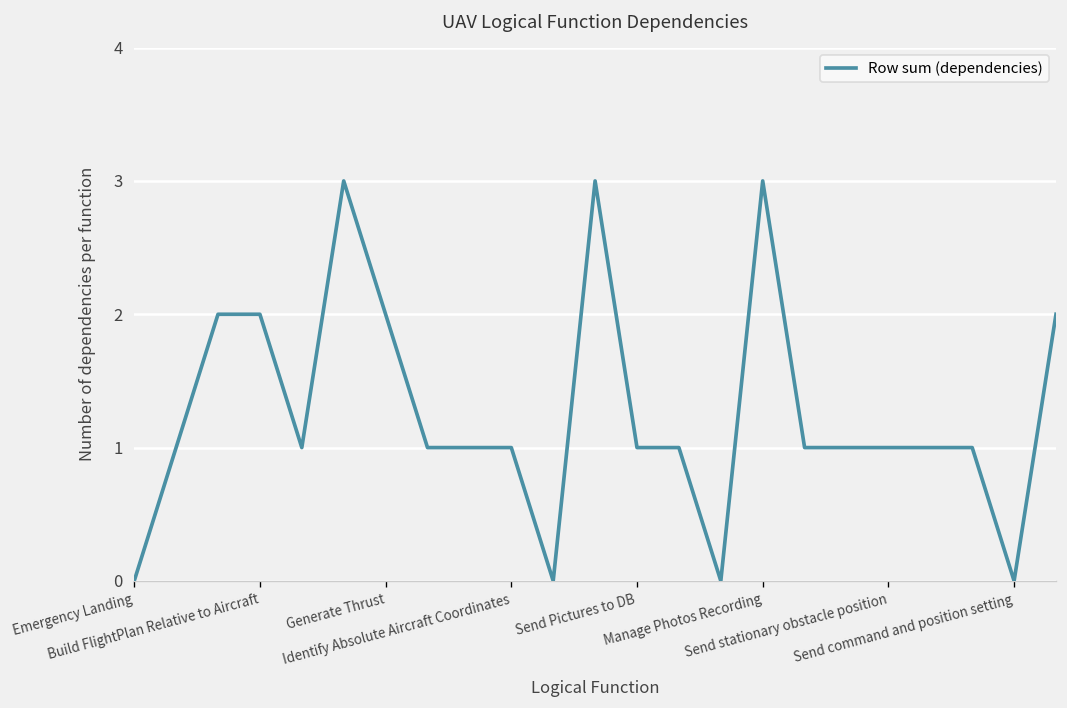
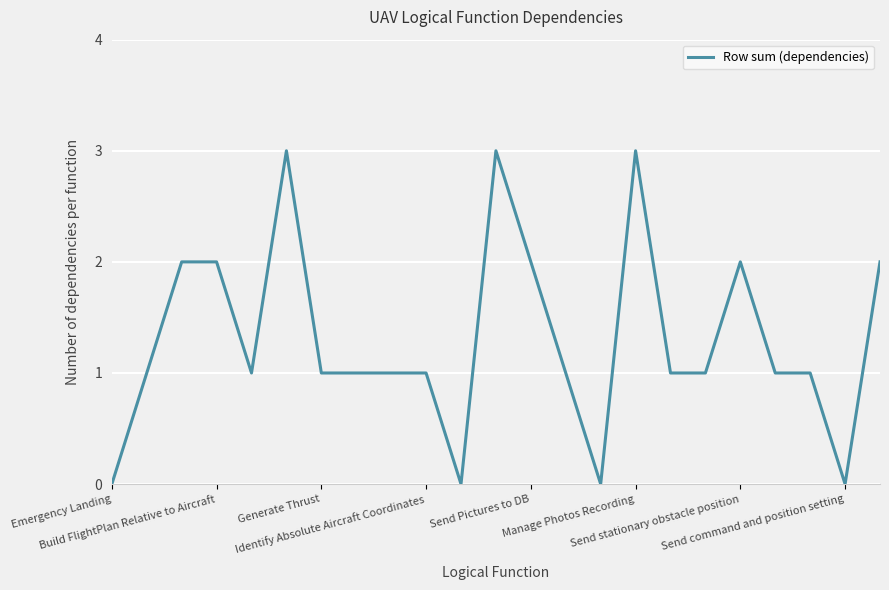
Generate Thrust: 2 -> 1
Send Pictures to DB: 1 -> 2
Send stationary obstacle position: 1 -> 2
